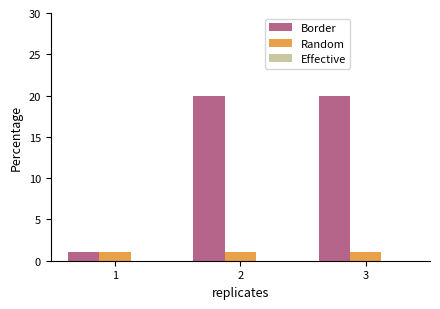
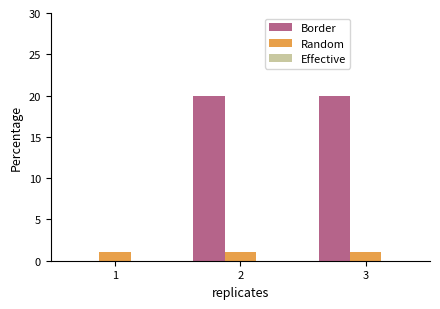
Border, 1: 1 -> 0
